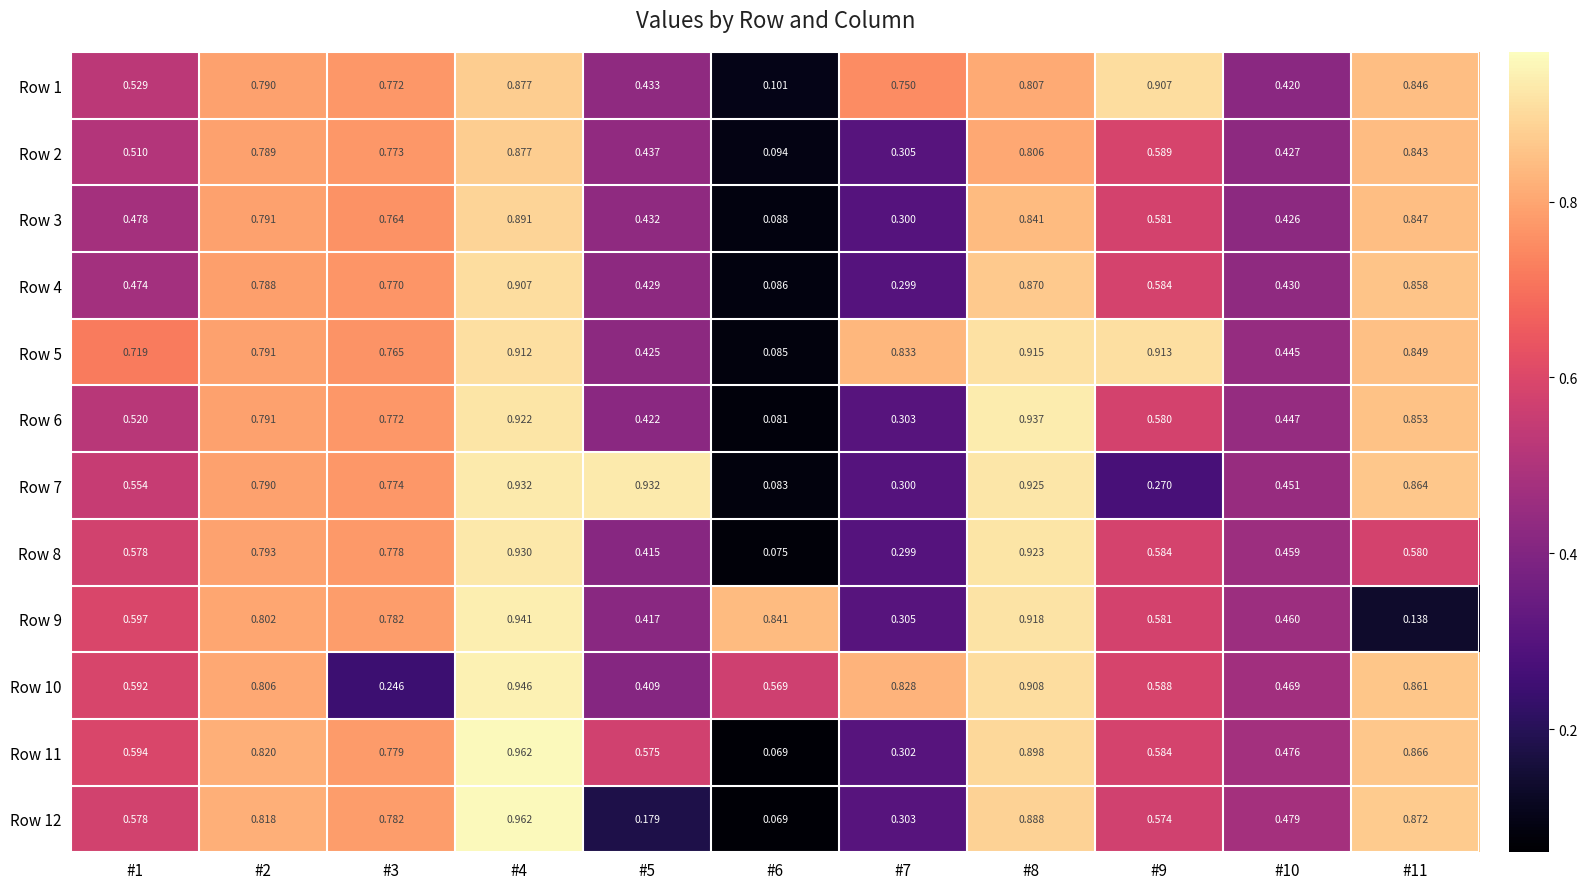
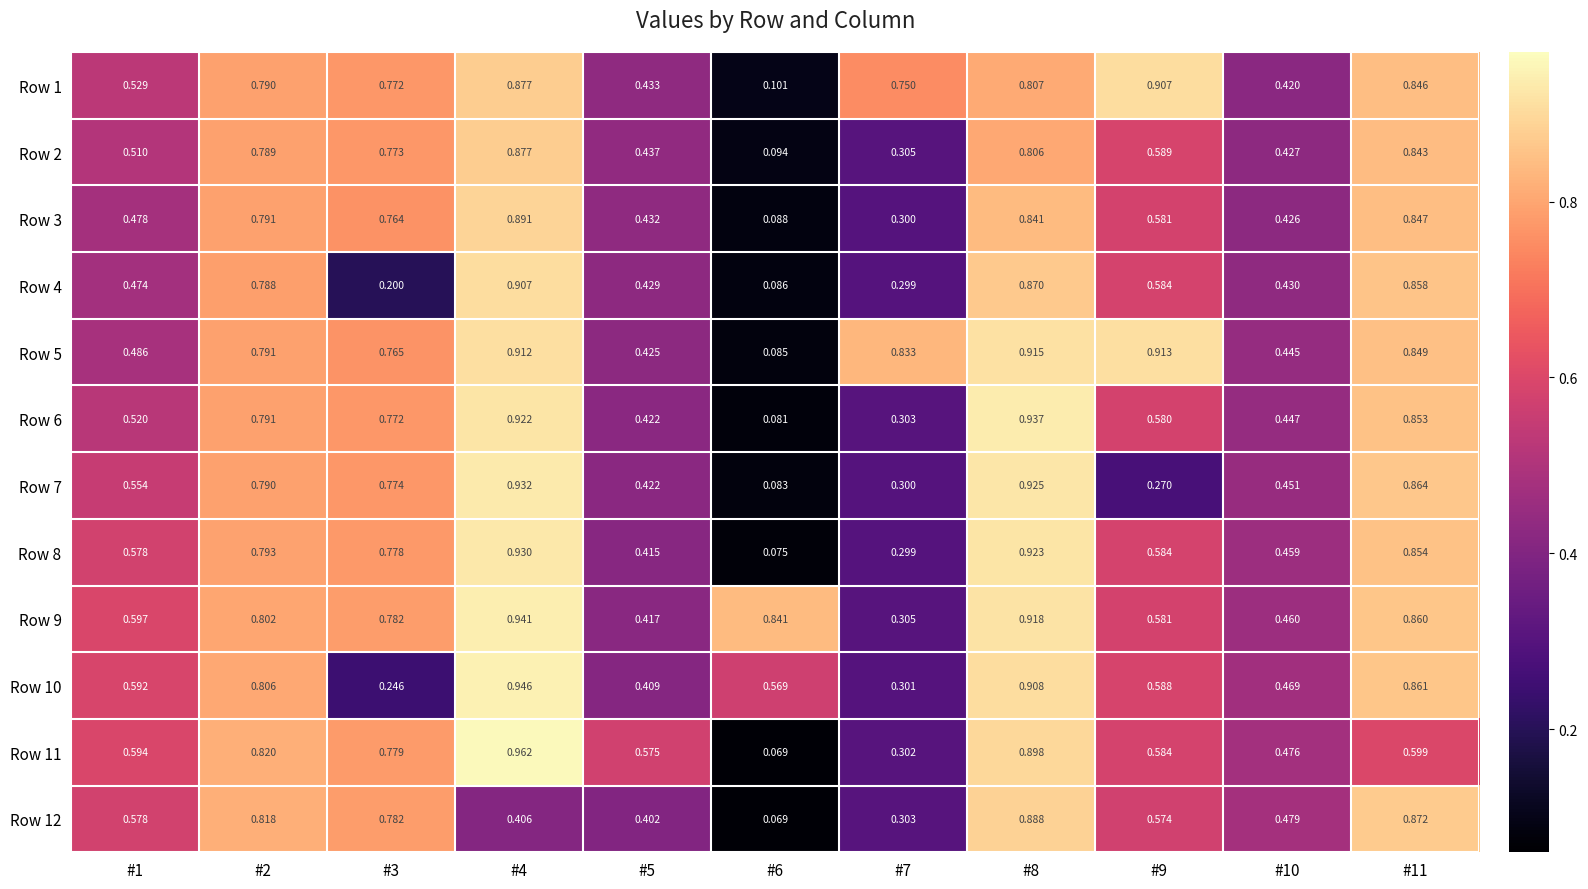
Row 4, #3: 0.770 -> 0.200
Row 5, #1: 0.719 -> 0.486
Row 7, #5: 0.932 -> 0.422
Row 8, #11: 0.580 -> 0.854
Row 9, #11: 0.138 -> 0.860
Row 10, #7: 0.828 -> 0.301
Row 11, #11: 0.866 -> 0.599
Row 12, #4: 0.962 -> 0.406
Row 12, #5: 0.179 -> 0.402
